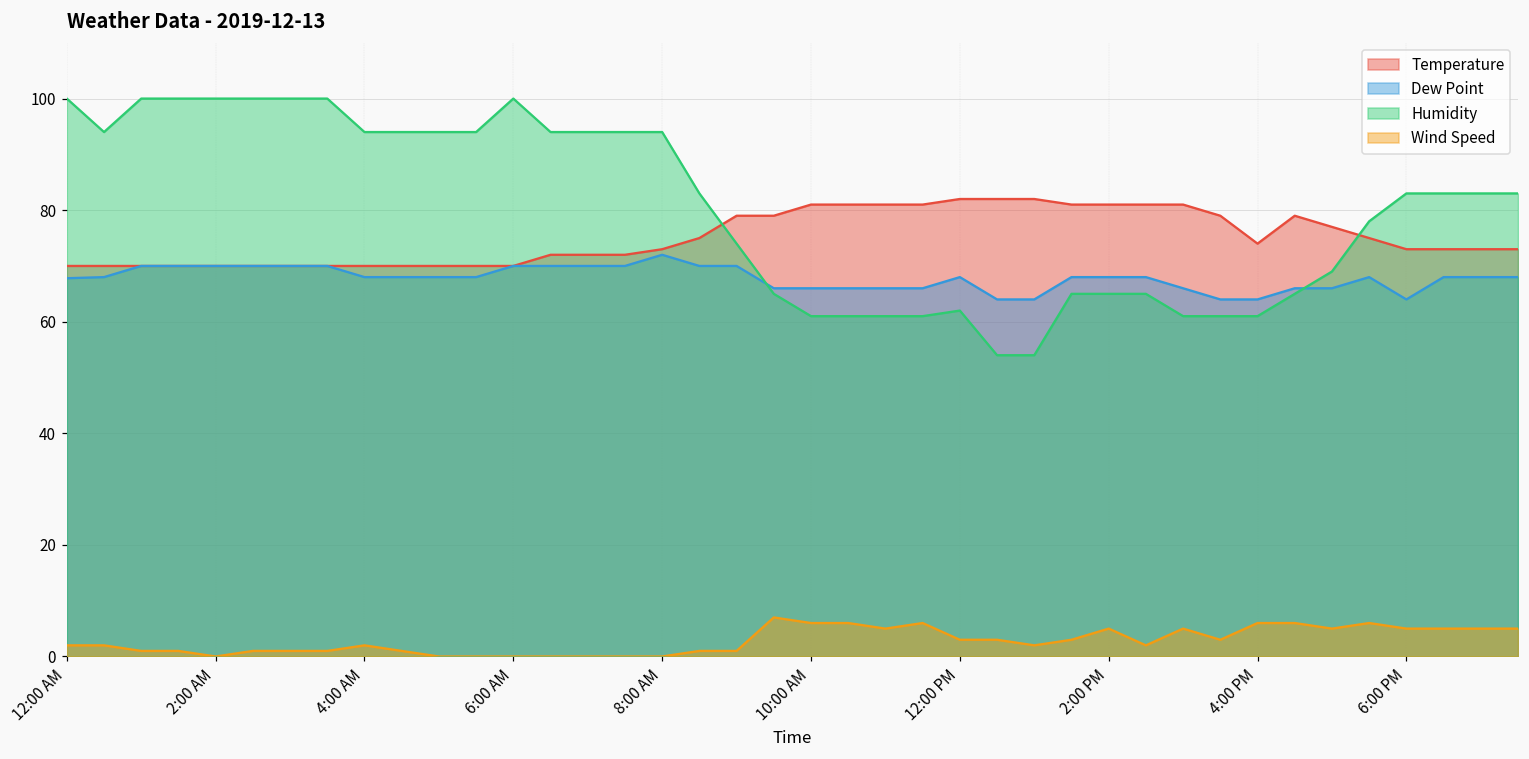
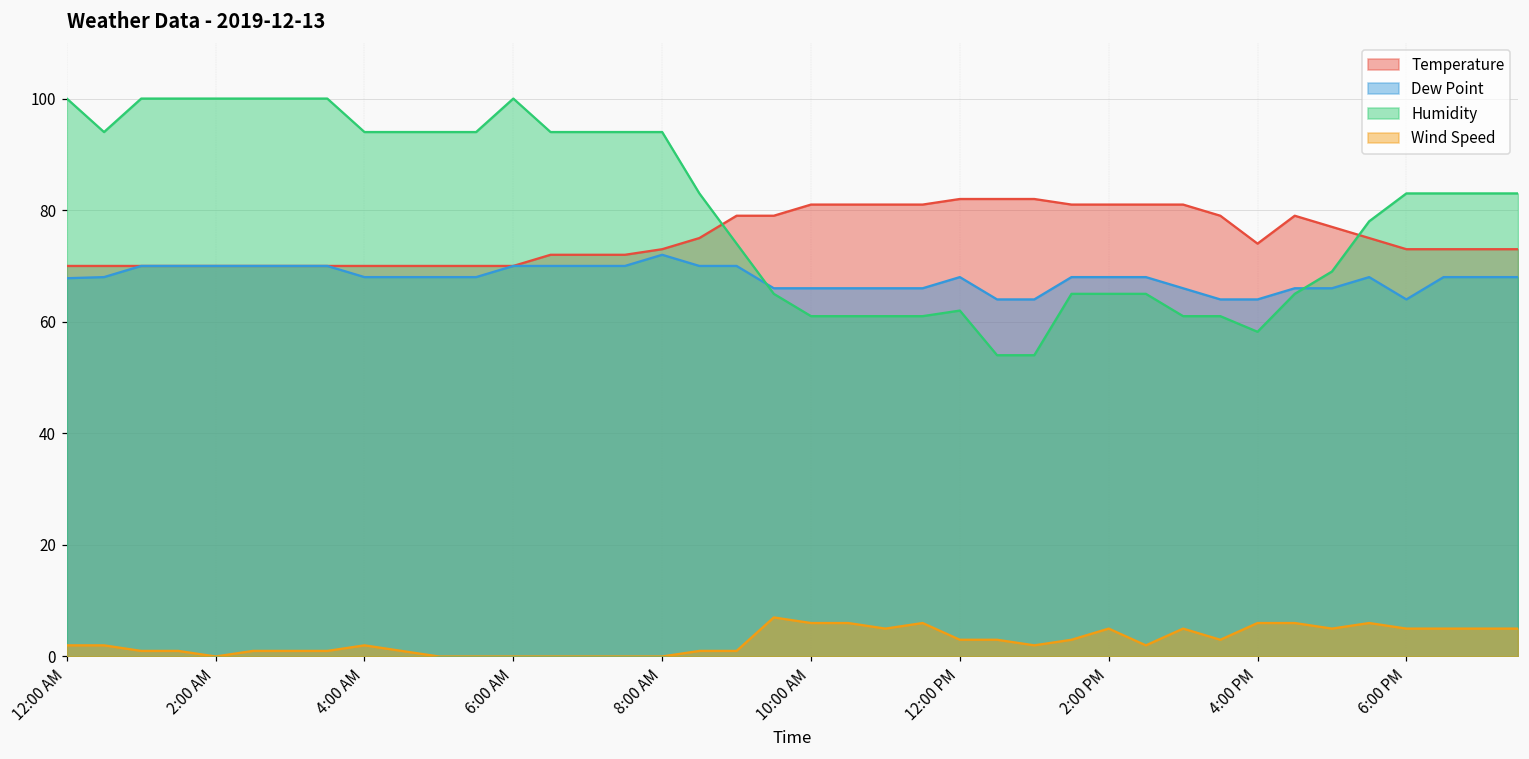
Humidity, 4:00 PM: 61 -> 58
